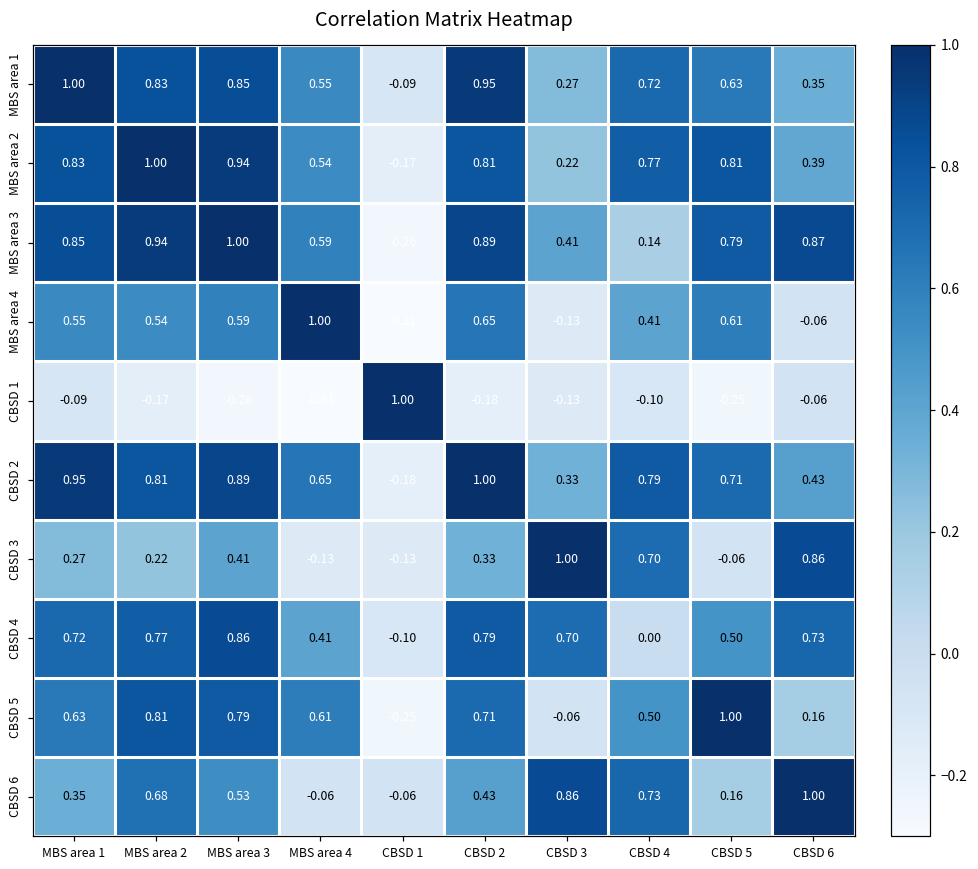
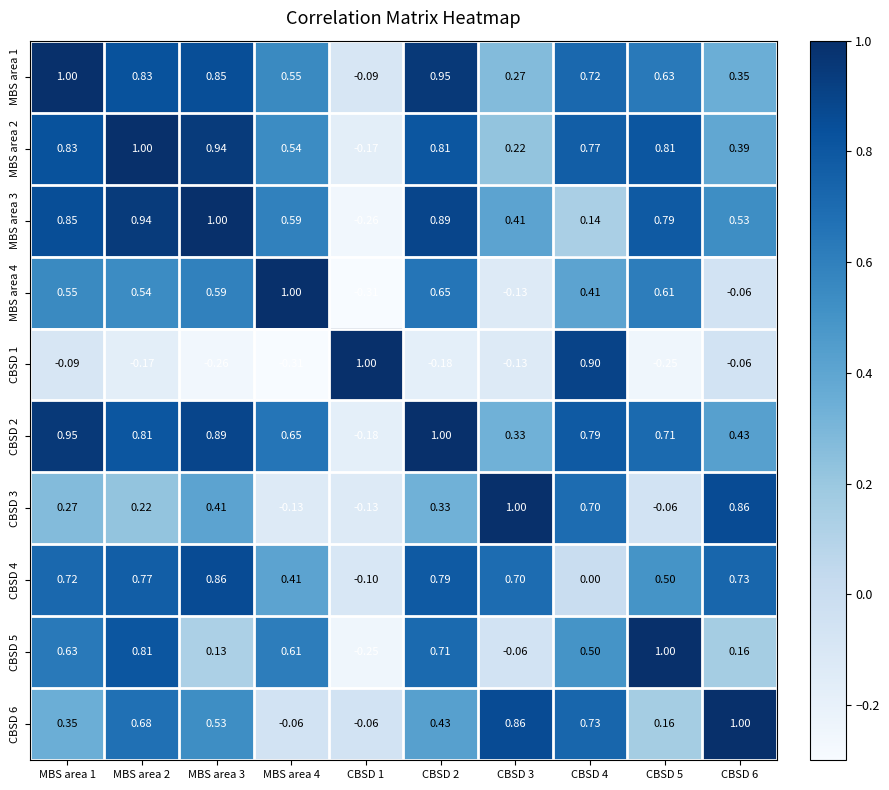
MBS area 3, CBSD 6: 0.87 -> 0.53
CBSD 1, CBSD 4: -0.10 -> 0.90
CBSD 5, MBS area 3: 0.79 -> 0.13
